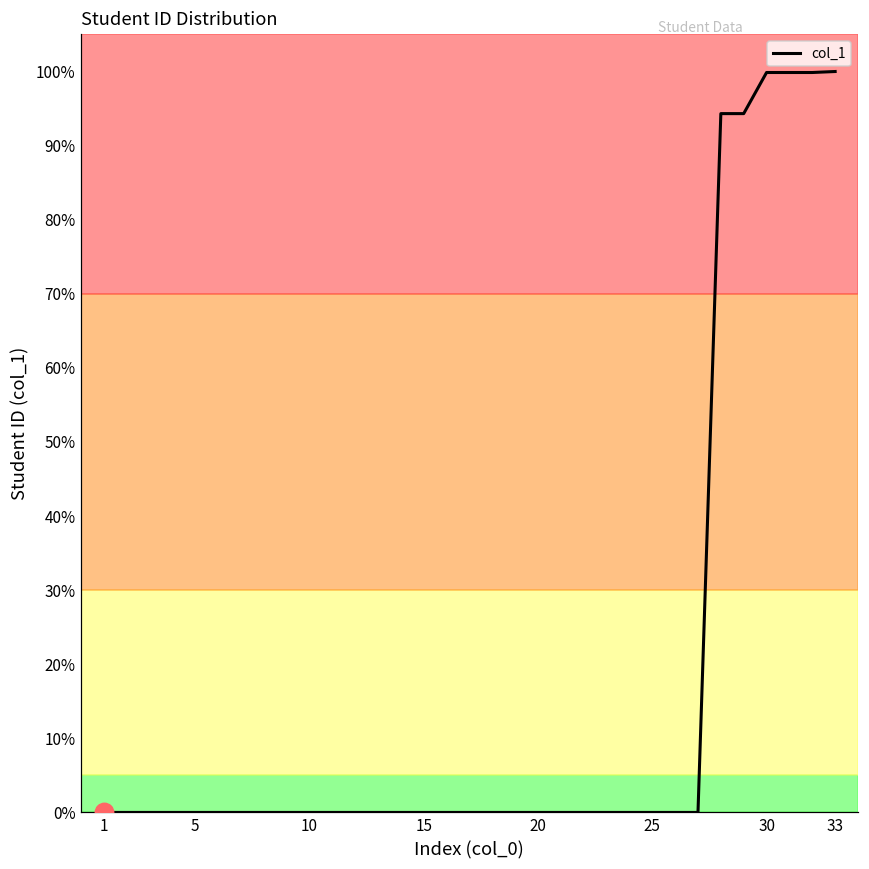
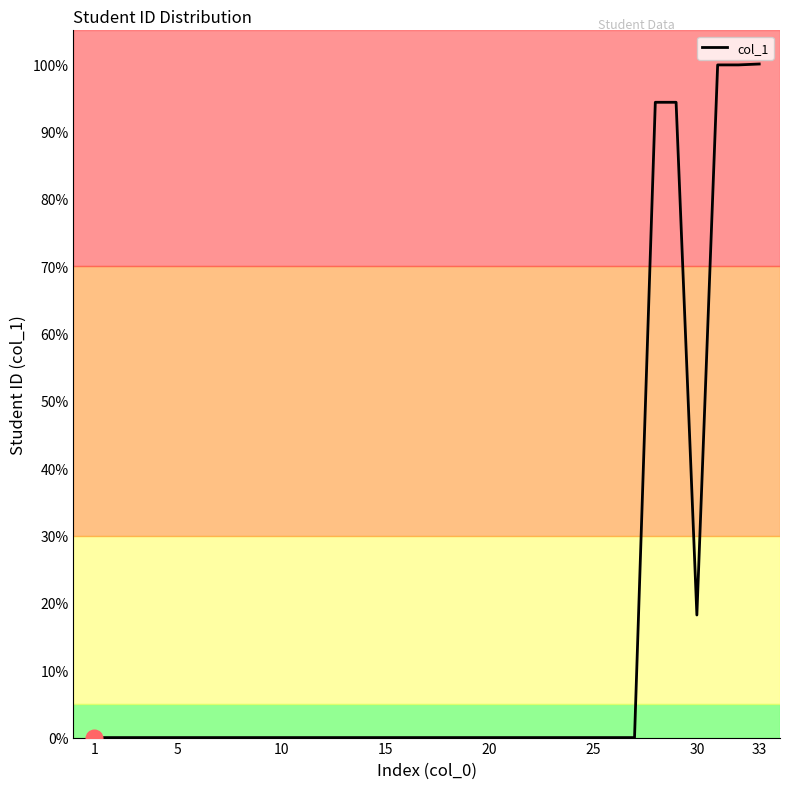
col_1, 30: 100% -> 18%
